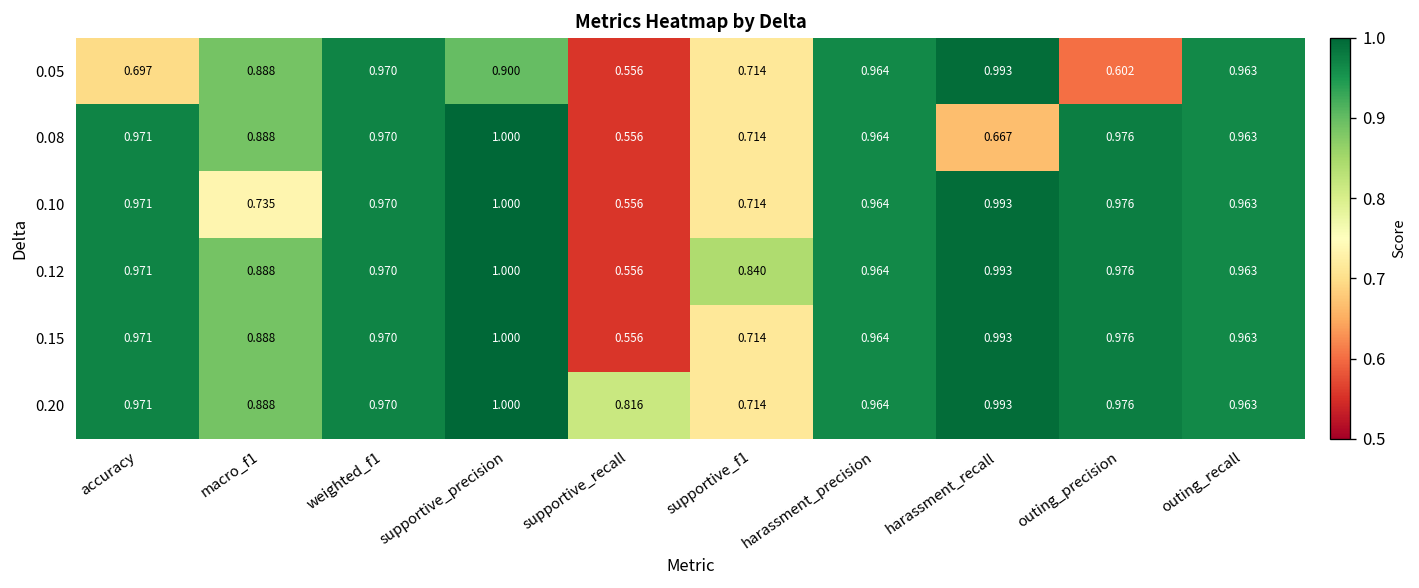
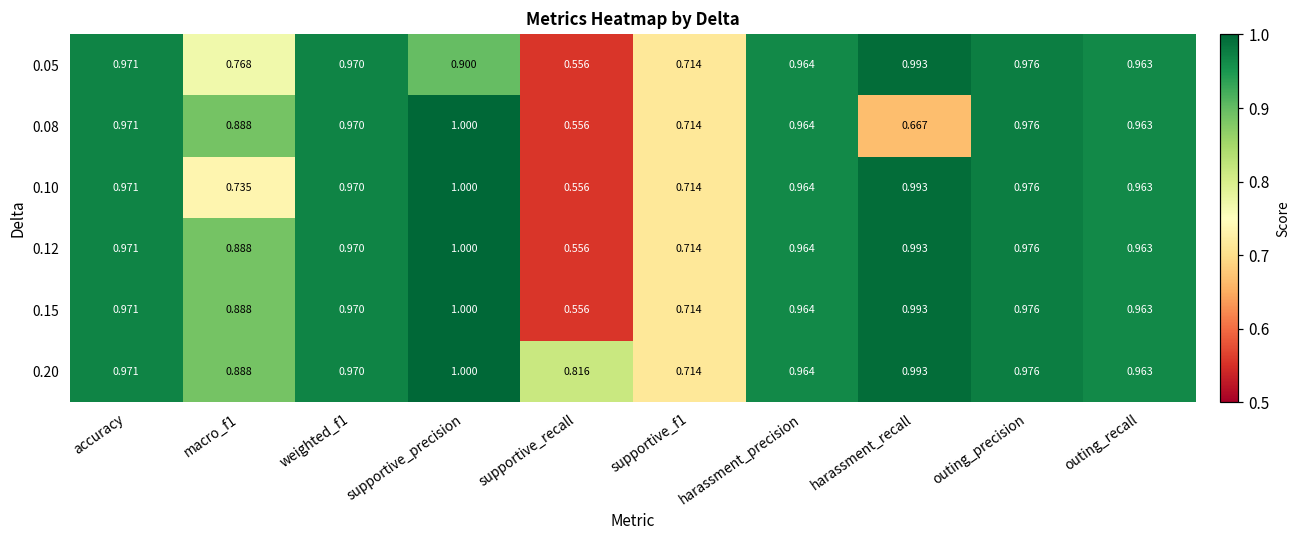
0.05, accuracy: 0.697 -> 0.971
0.05, macro_f1: 0.888 -> 0.768
0.05, outing_precision: 0.602 -> 0.976
0.12, supportive_f1: 0.840 -> 0.714
